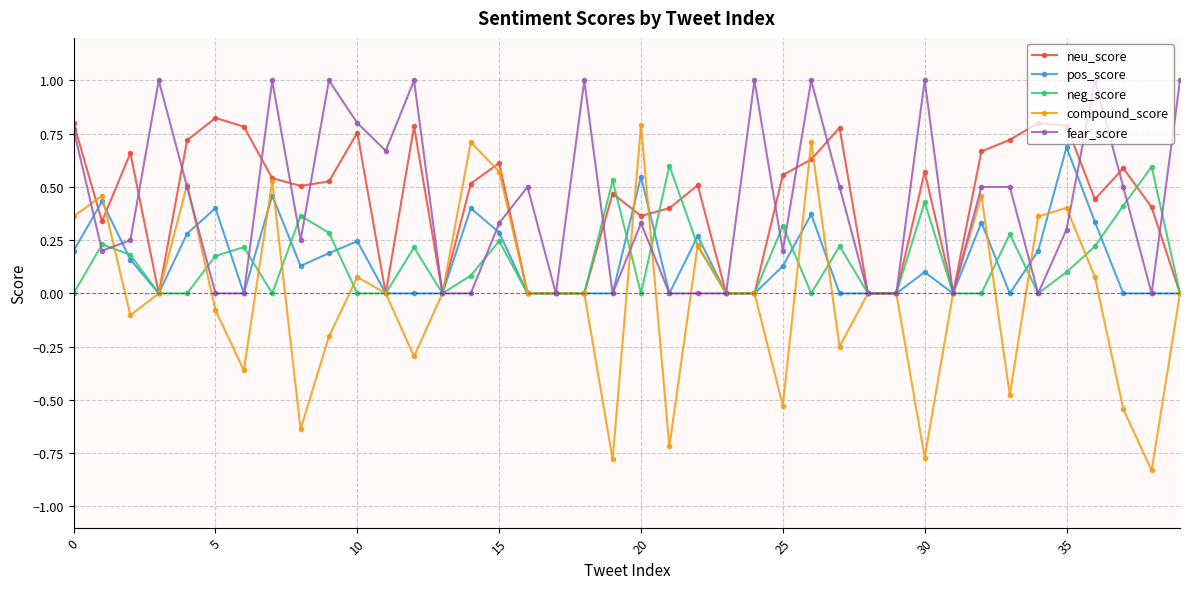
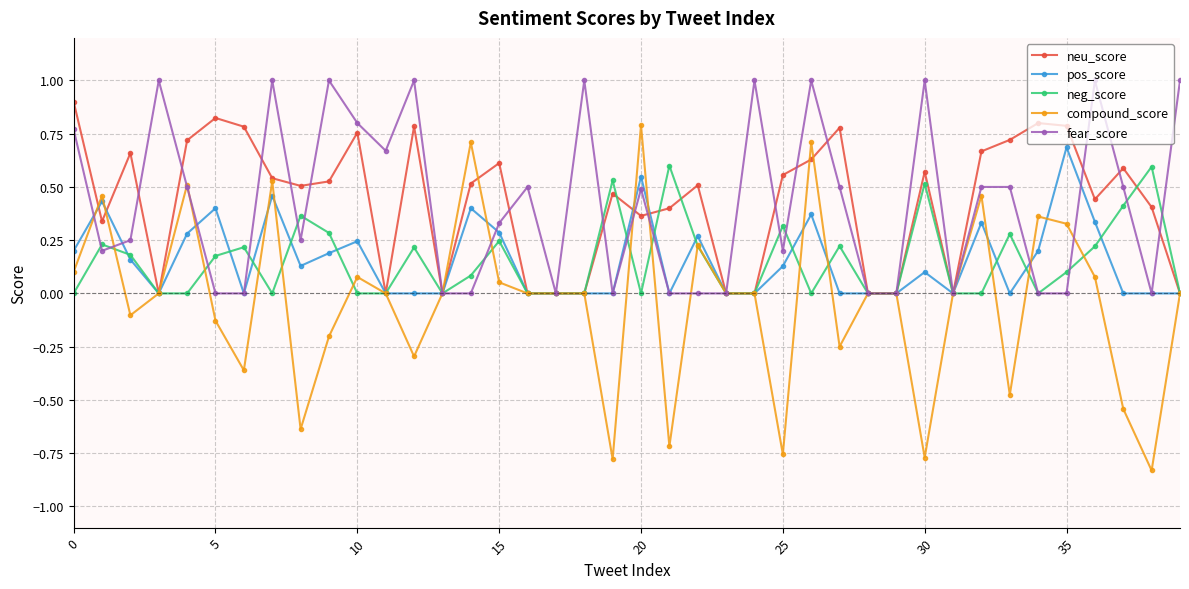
neu_score, 0: 0.8 -> 0.9
compound_score, 0: 0.36 -> 0.10
compound_score, 5: -0.08 -> -0.13
compound_score, 15: 0.57 -> 0.05
fear_score, 20: 0.33 -> 0.49
compound_score, 25: -0.53 -> -0.76
neg_score, 30: 0.43 -> 0.52
compound_score, 35: 0.40 -> 0.33
fear_score, 35: 0.3 -> 0.0
